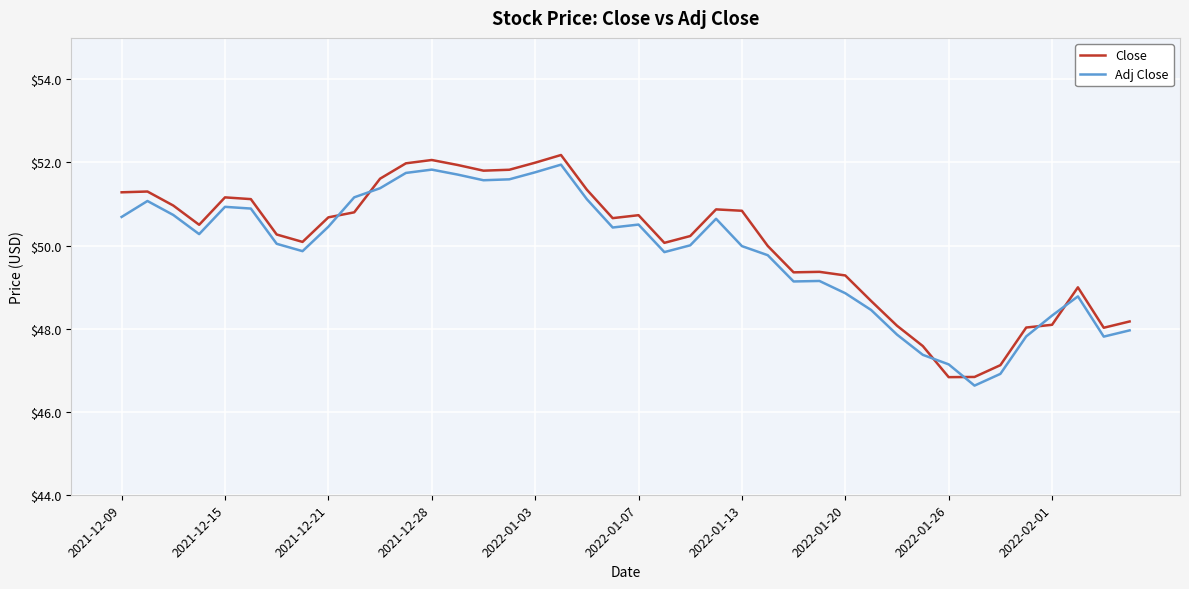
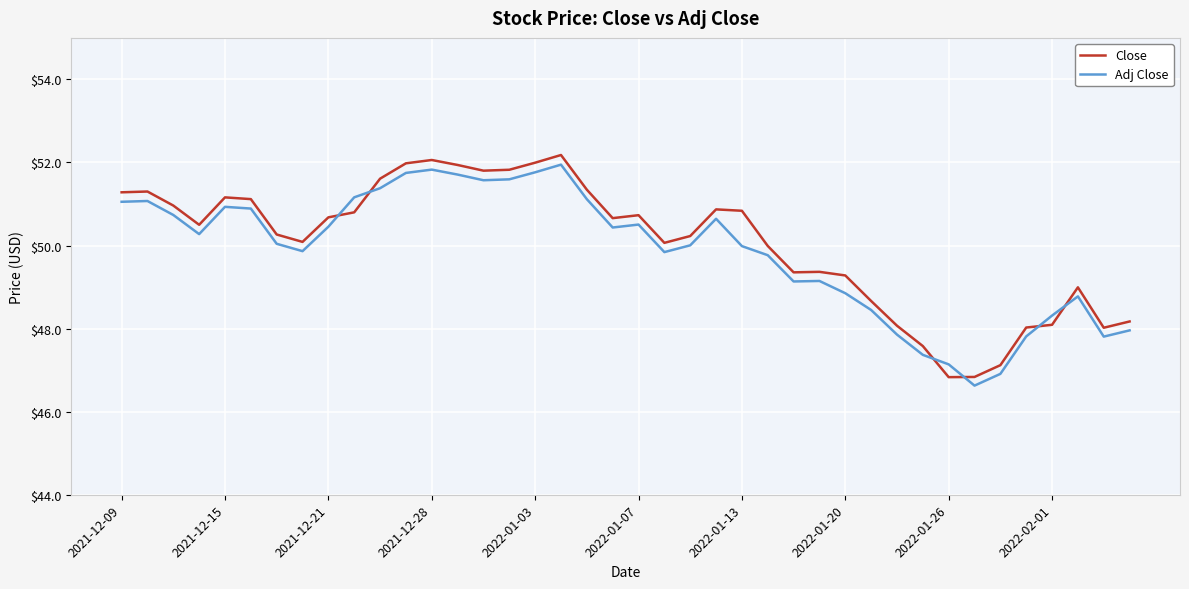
Adj Close, 2021-12-09: $50.7 -> $51.1
